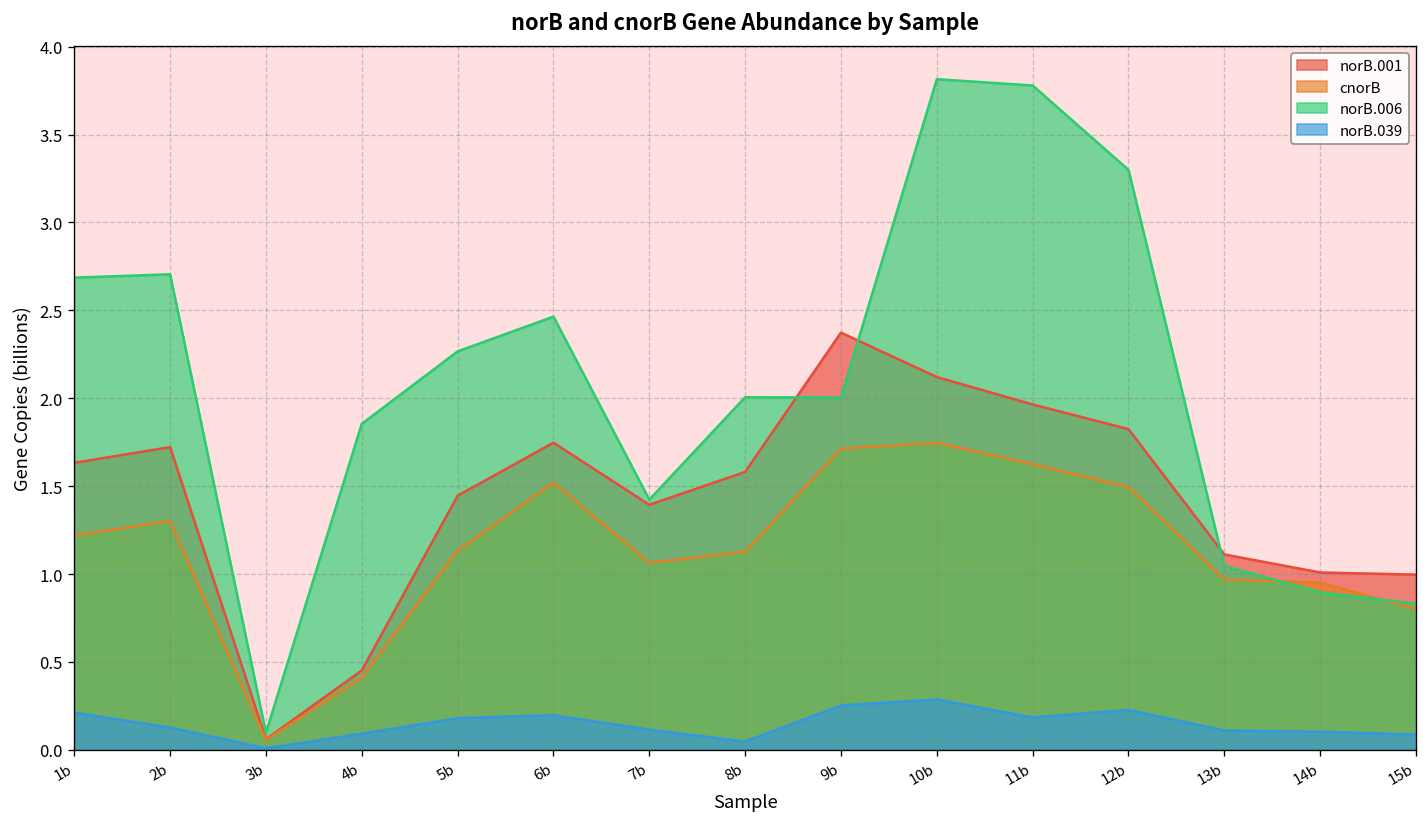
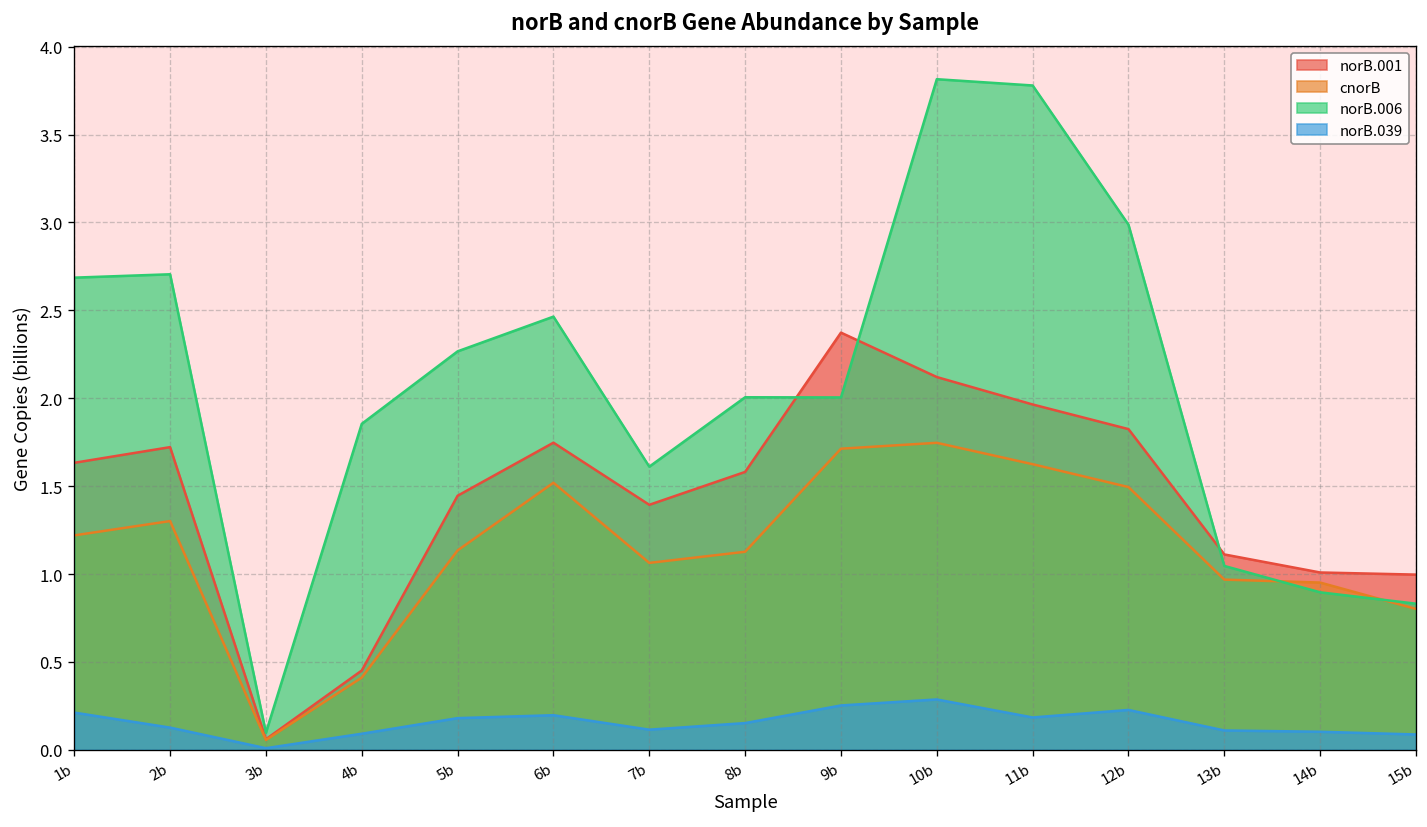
norB.006, 7b: 1.42 -> 1.61
norB.039, 8b: 0.05 -> 0.15
norB.006, 12b: 3.30 -> 2.99
